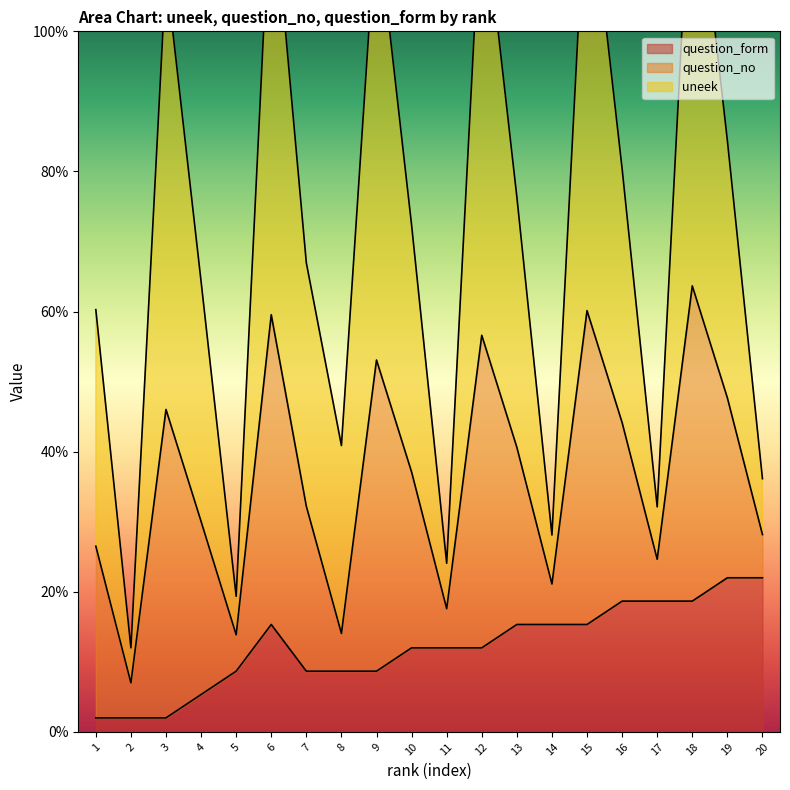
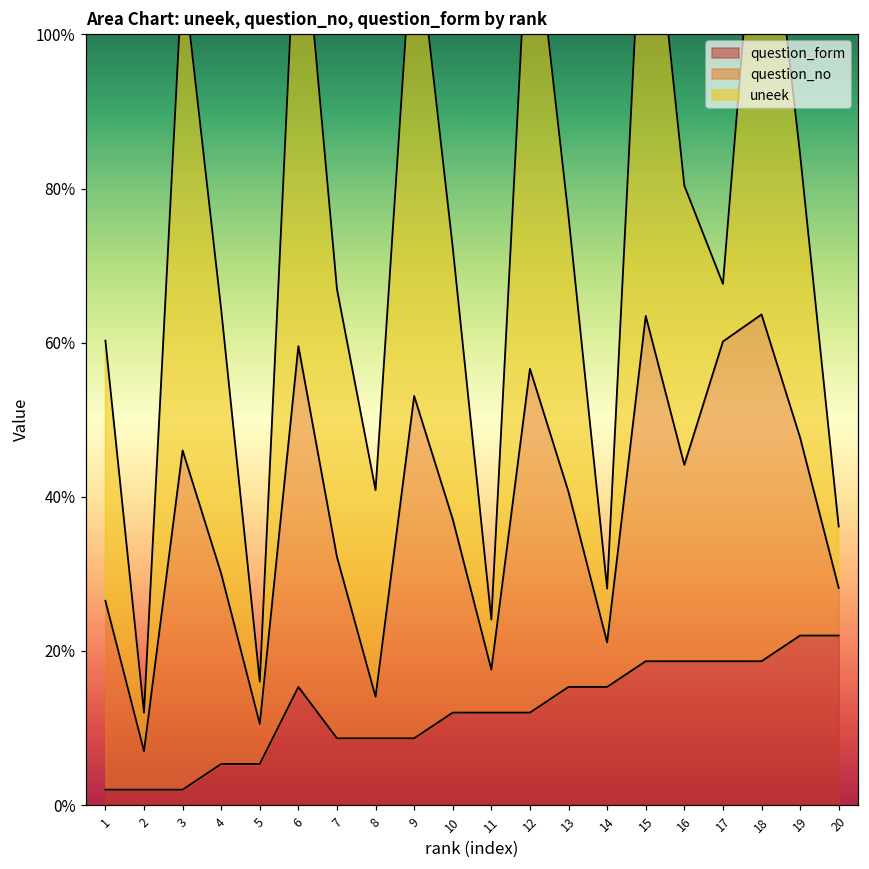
question_form, 5: 9% -> 5%
question_form, 15: 15% -> 19%
question_no, 17: 6% -> 41%
